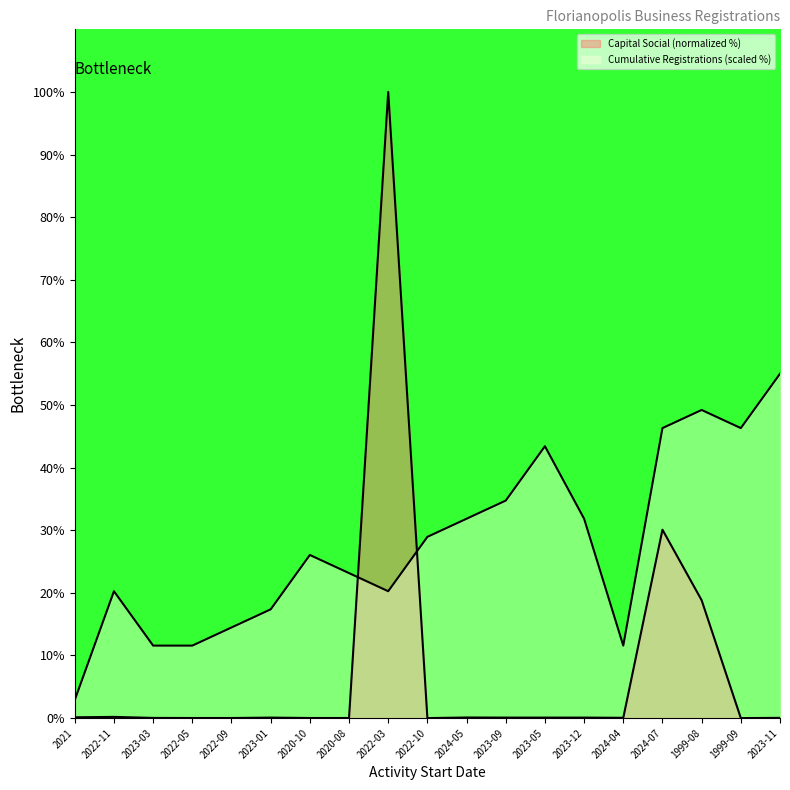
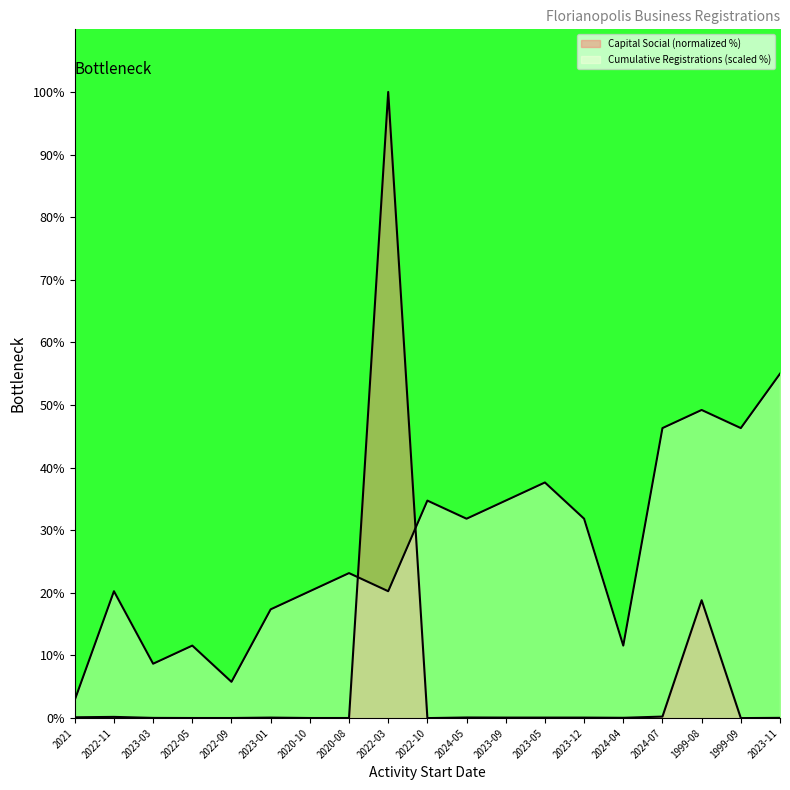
Cumulative Registrations (scaled %), 2023-03: 12% -> 9%
Cumulative Registrations (scaled %), 2022-09: 14% -> 6%
Cumulative Registrations (scaled %), 2020-10: 26% -> 20%
Cumulative Registrations (scaled %), 2022-10: 29% -> 35%
Cumulative Registrations (scaled %), 2023-05: 43% -> 38%
Capital Social (normalized %), 2024-07: 30% -> 0%
